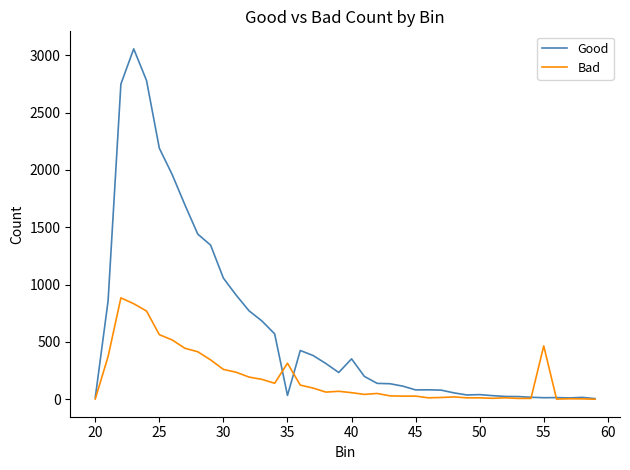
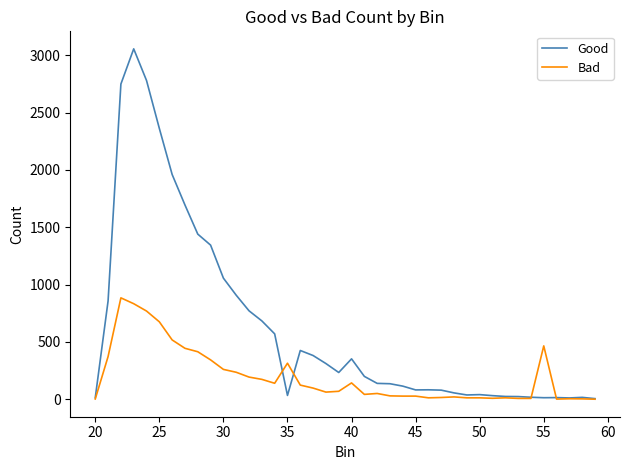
Good, 25: 2190 -> 2360
Bad, 25: 560 -> 680
Bad, 40: 60 -> 140
